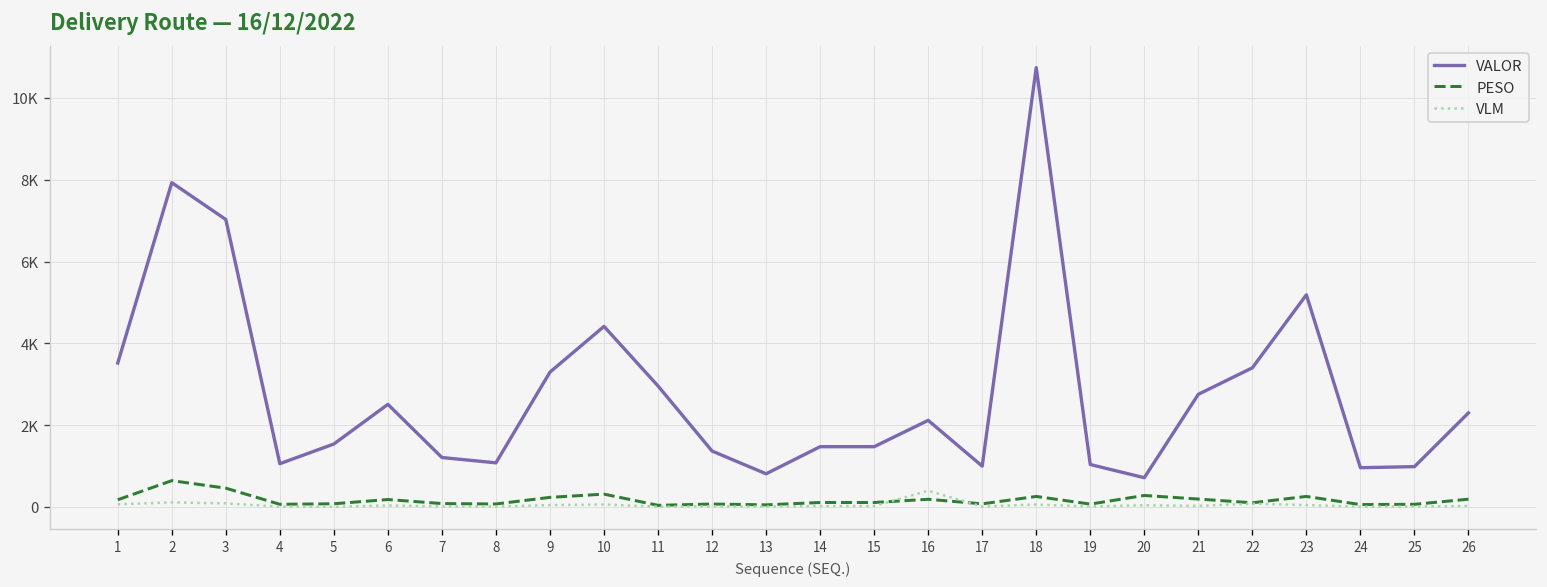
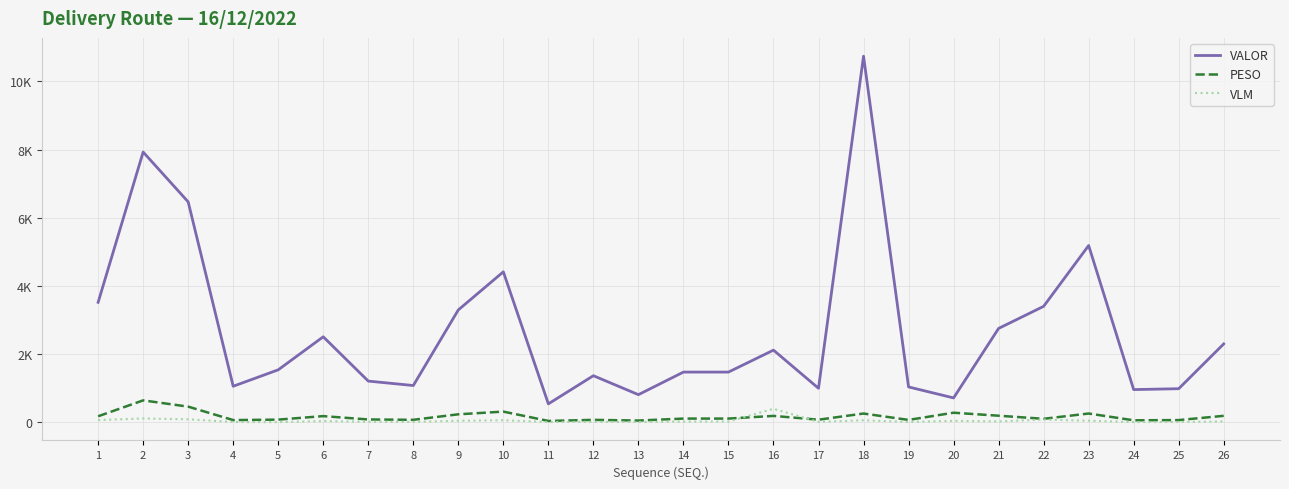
VALOR, 3: 7000 -> 6500
VALOR, 11: 3000 -> 500
